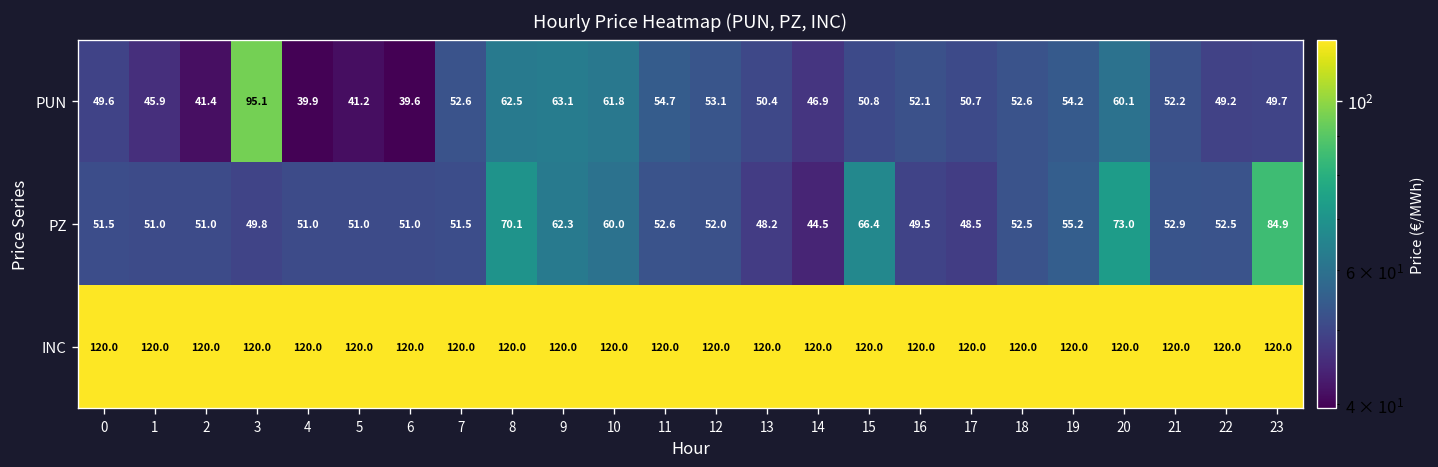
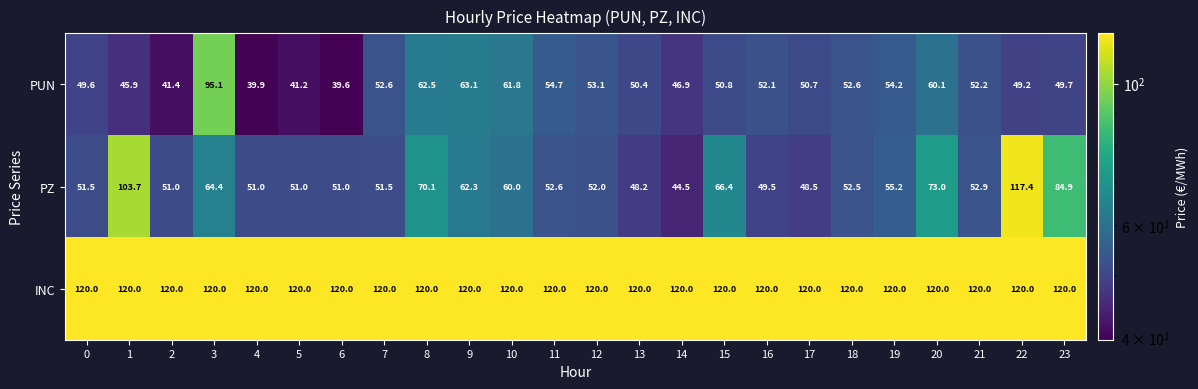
PZ, 1: 51.0 -> 103.7
PZ, 3: 49.8 -> 64.4
PZ, 22: 52.5 -> 117.4
